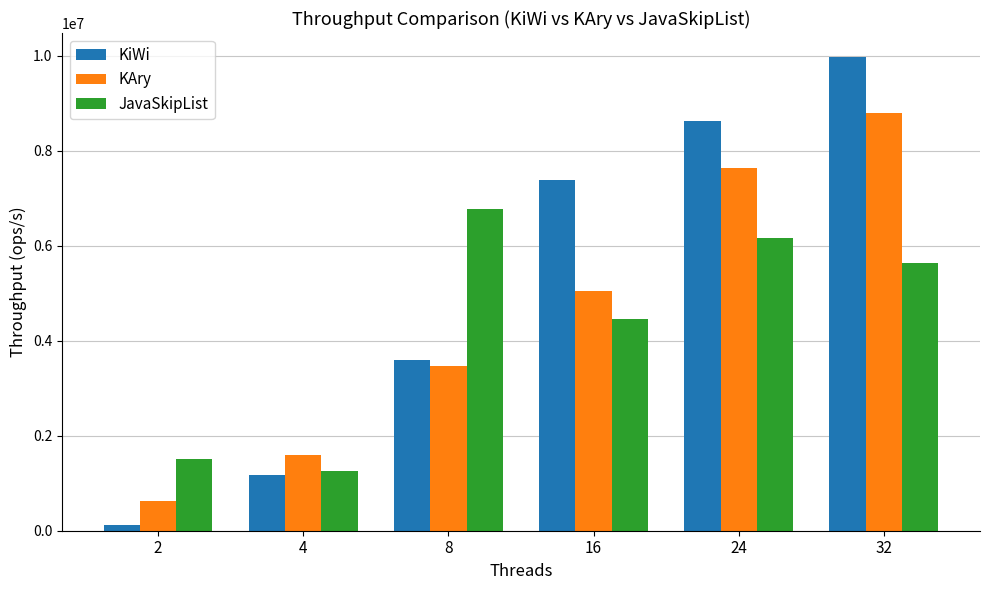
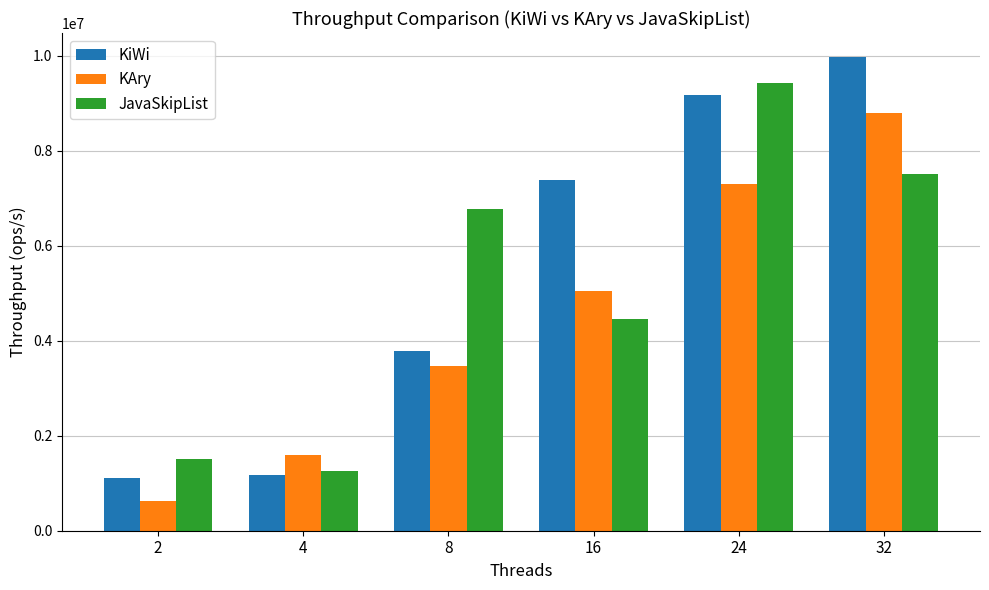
KiWi, 2: 100000 -> 1100000
KiWi, 8: 3600000 -> 3800000
KiWi, 24: 8600000 -> 9200000
KAry, 24: 7600000 -> 7300000
JavaSkipList, 24: 6200000 -> 9400000
JavaSkipList, 32: 5600000 -> 7500000
